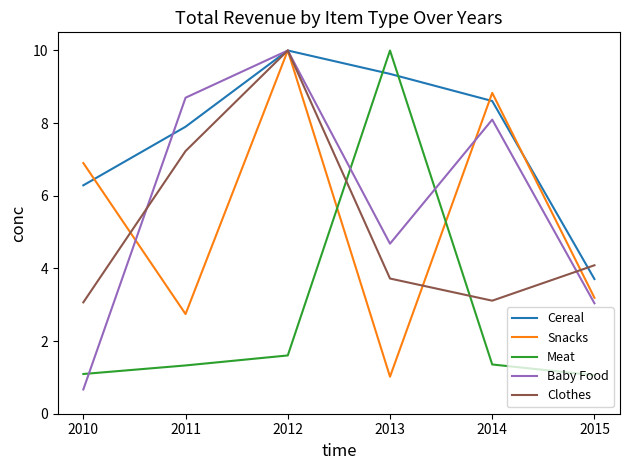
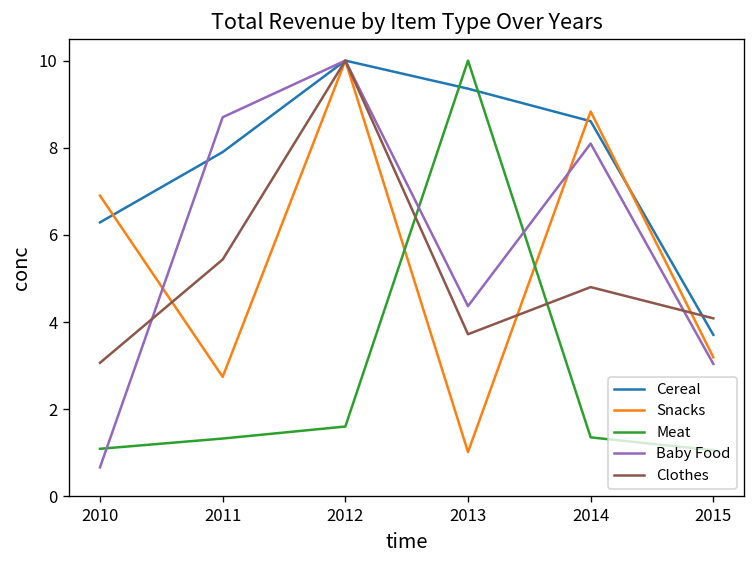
Clothes, 2011: 7.2 -> 5.4
Baby Food, 2013: 4.7 -> 4.4
Clothes, 2014: 3.1 -> 4.8
